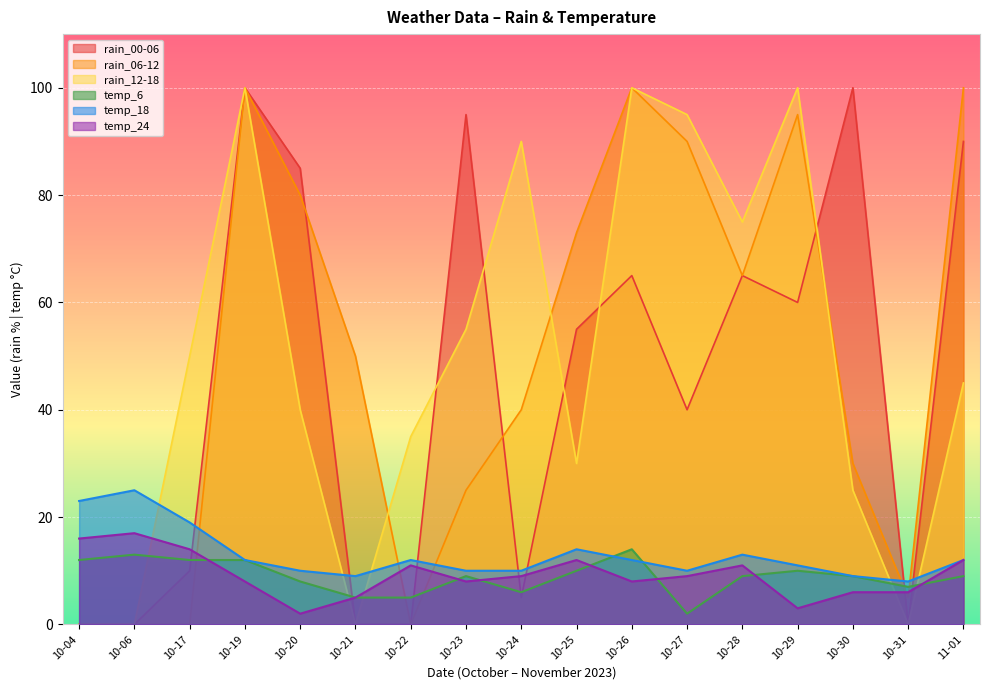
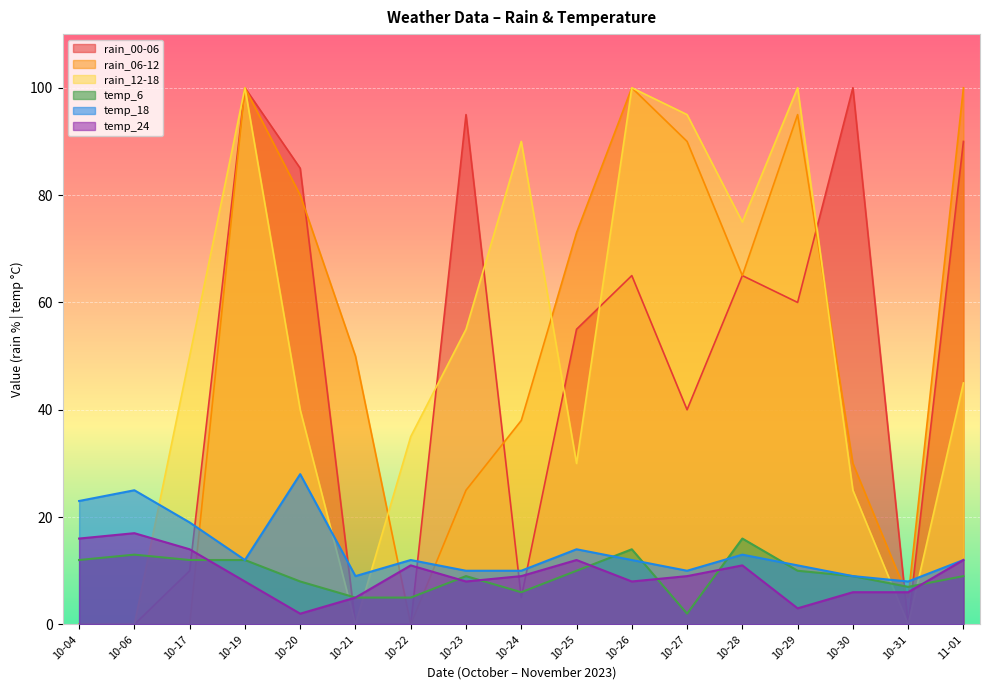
temp_18, 10-20: 10 -> 28
rain_06-12, 10-24: 40 -> 38
temp_6, 10-28: 9 -> 16
